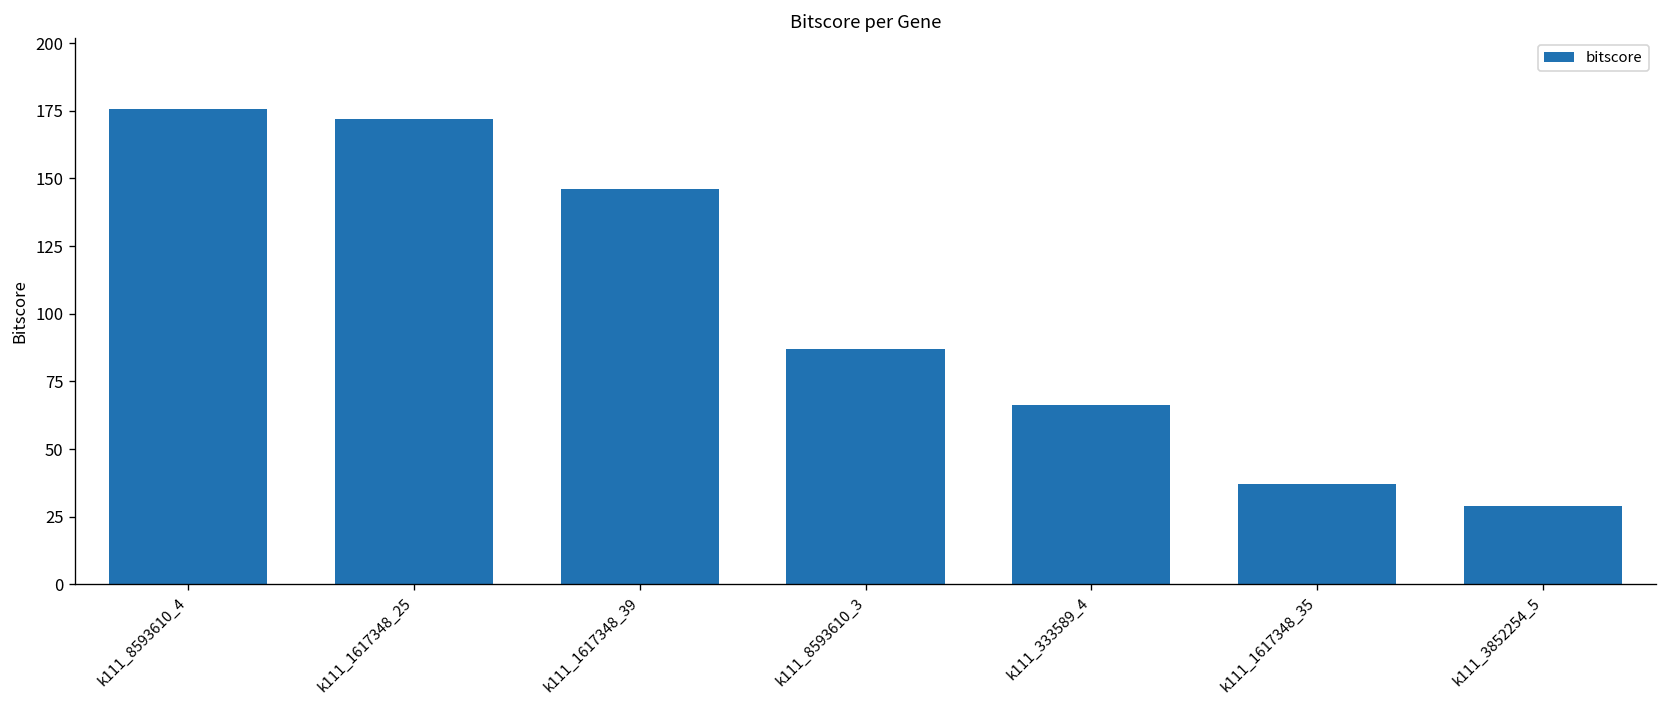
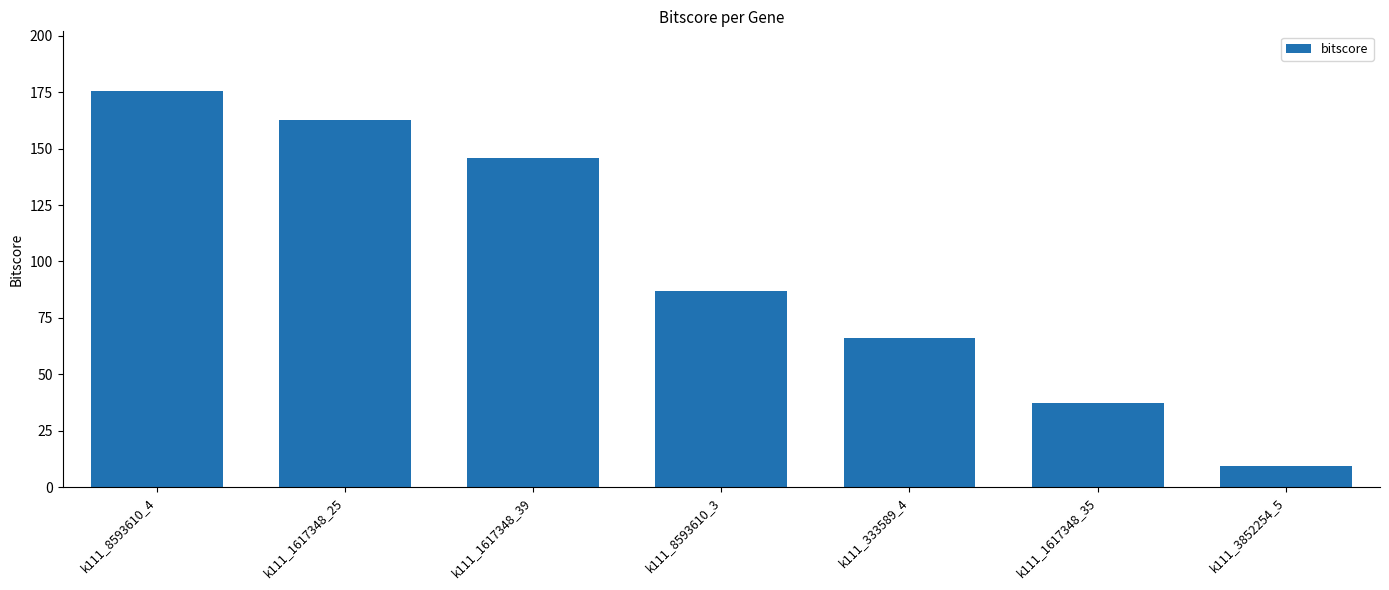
k111_1617348_25: 172 -> 163
k111_3852254_5: 29 -> 9
